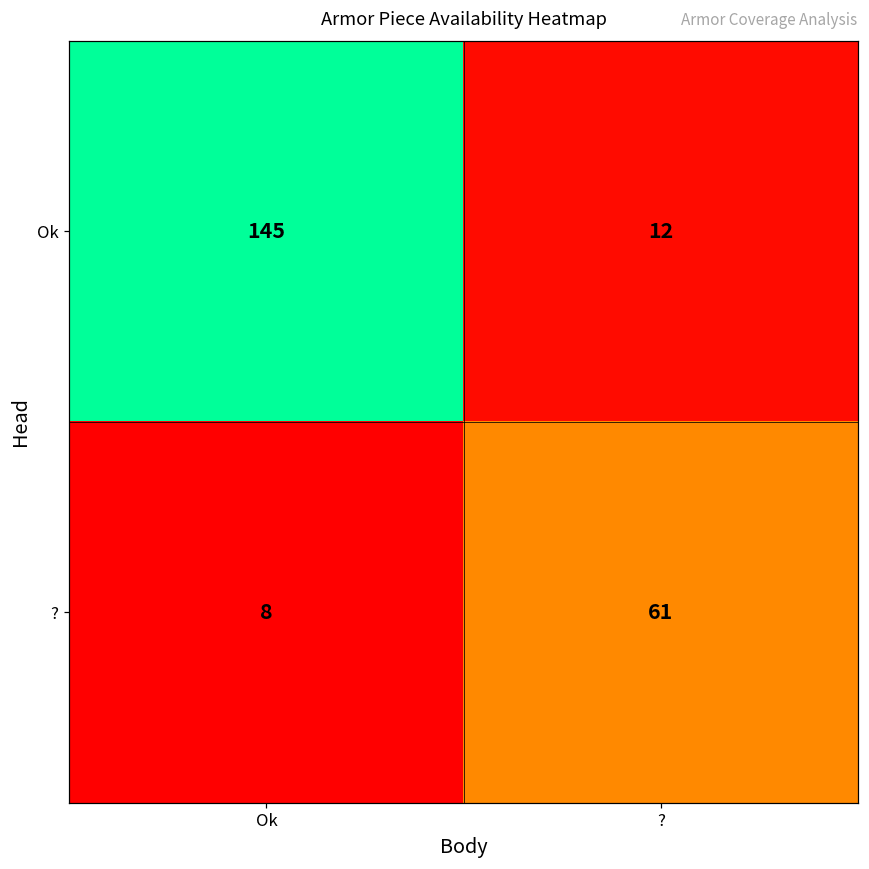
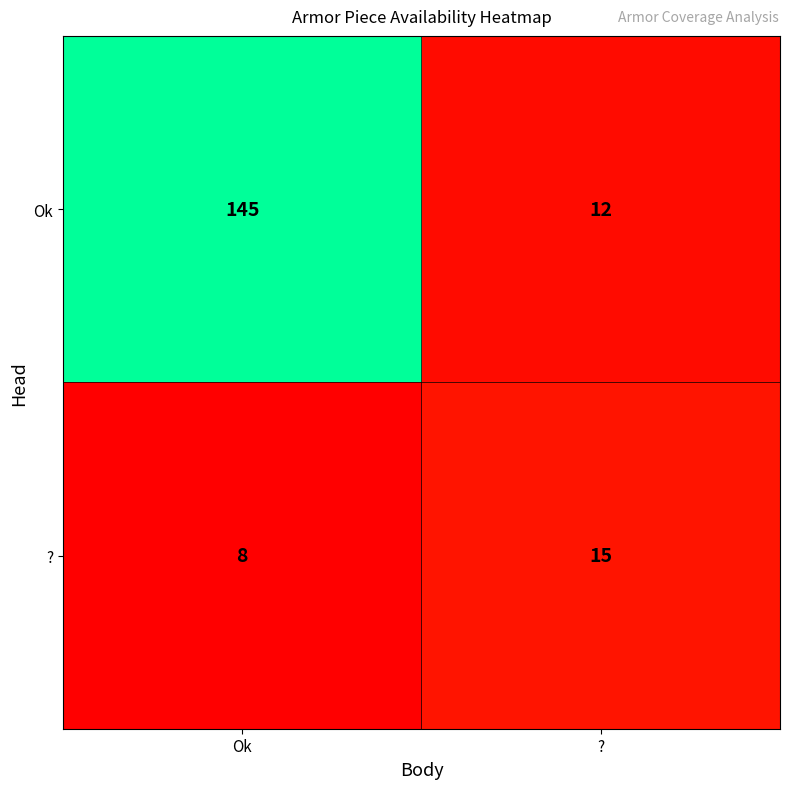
?, ?: 61 -> 15
